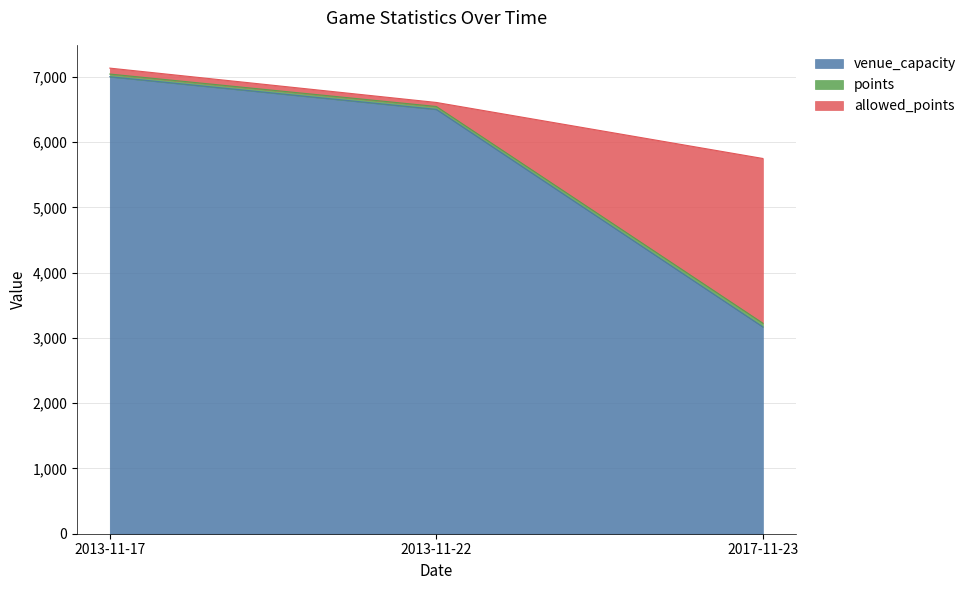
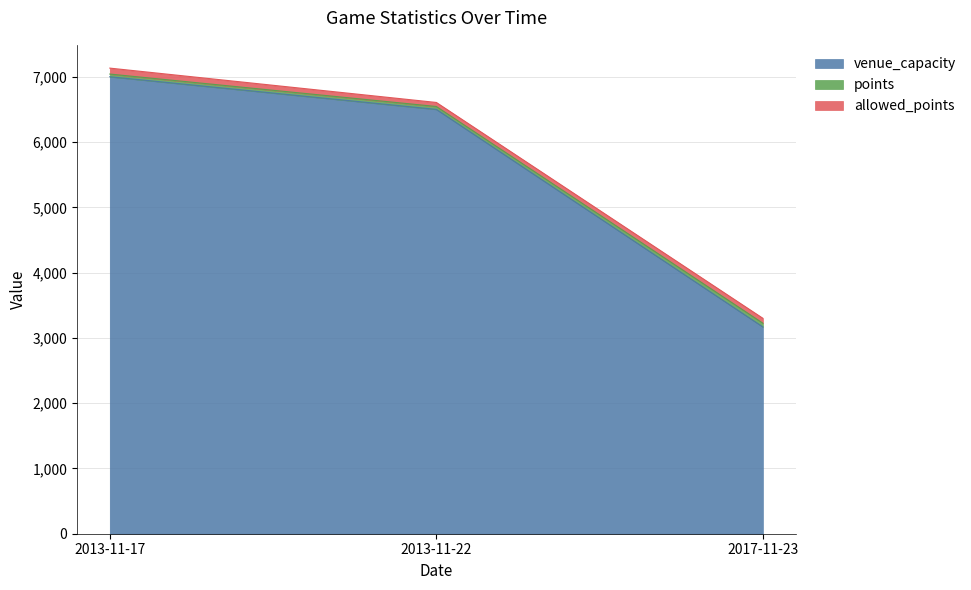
allowed_points, 2017-11-23: 2,500 -> 100
